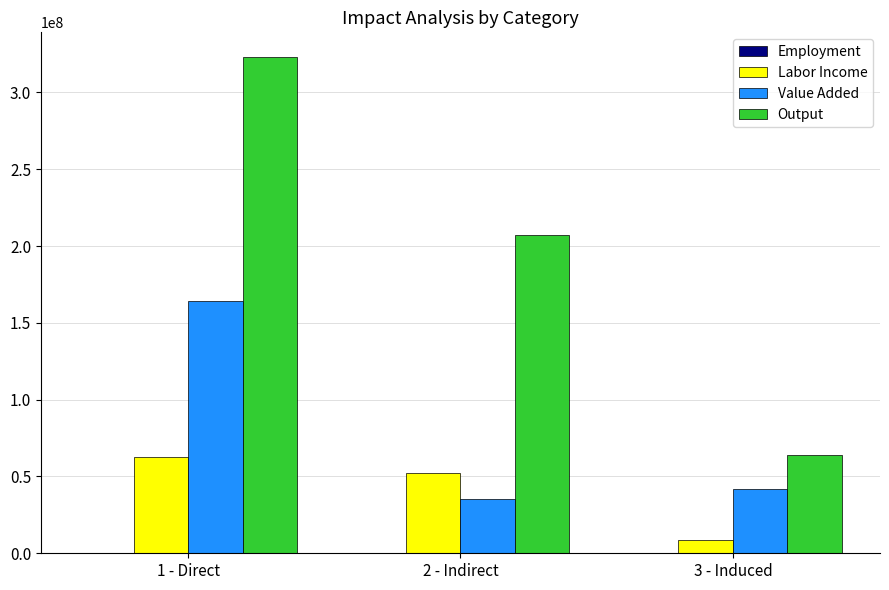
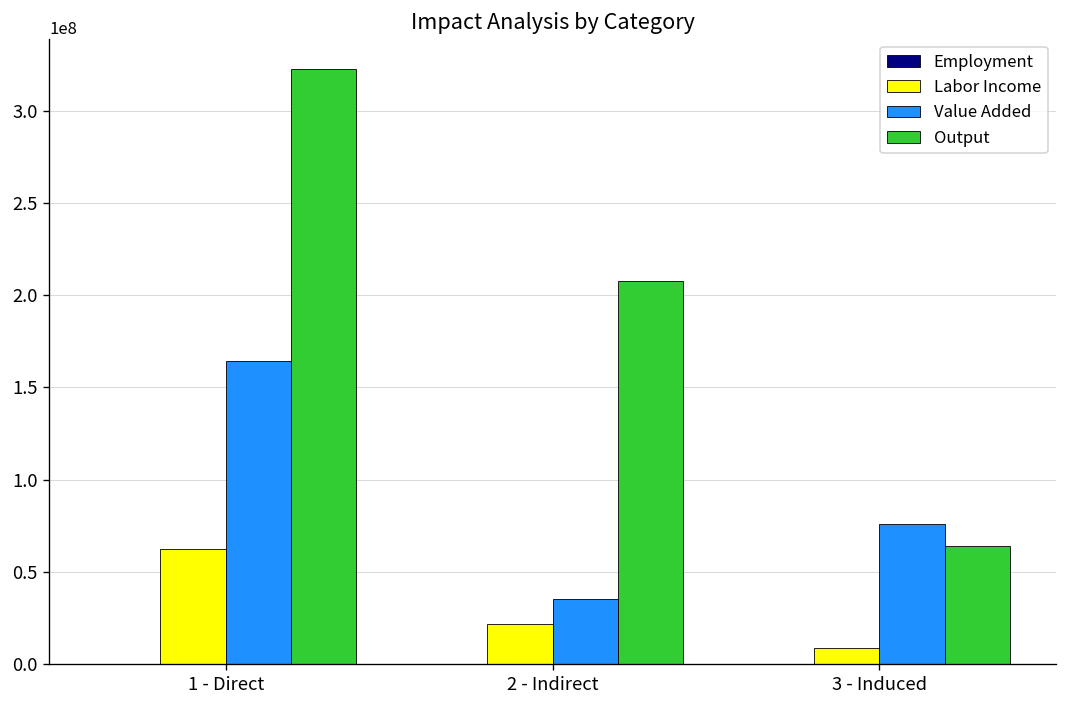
Labor Income, 2 - Indirect: 52000000 -> 21000000
Value Added, 3 - Induced: 42000000 -> 76000000
